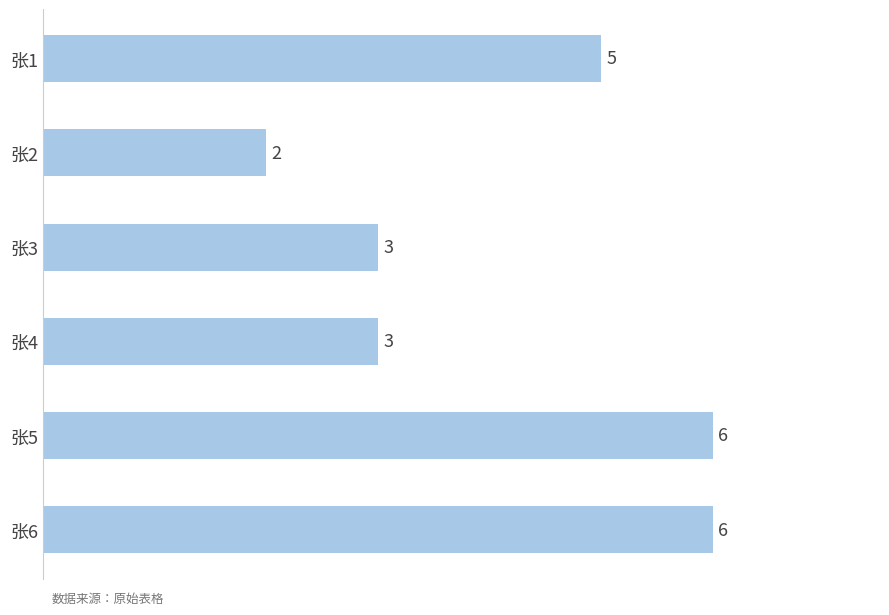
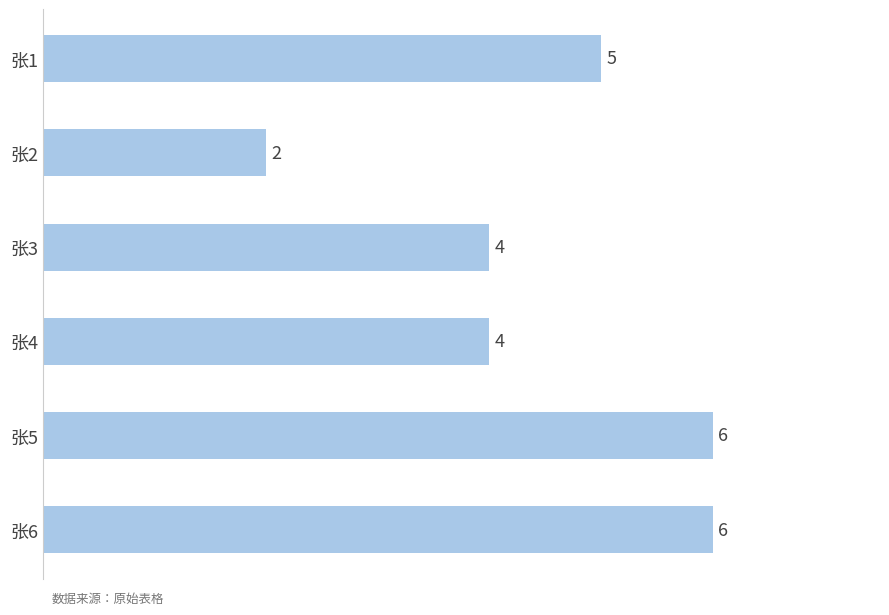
张3: 3 -> 4
张4: 3 -> 4
